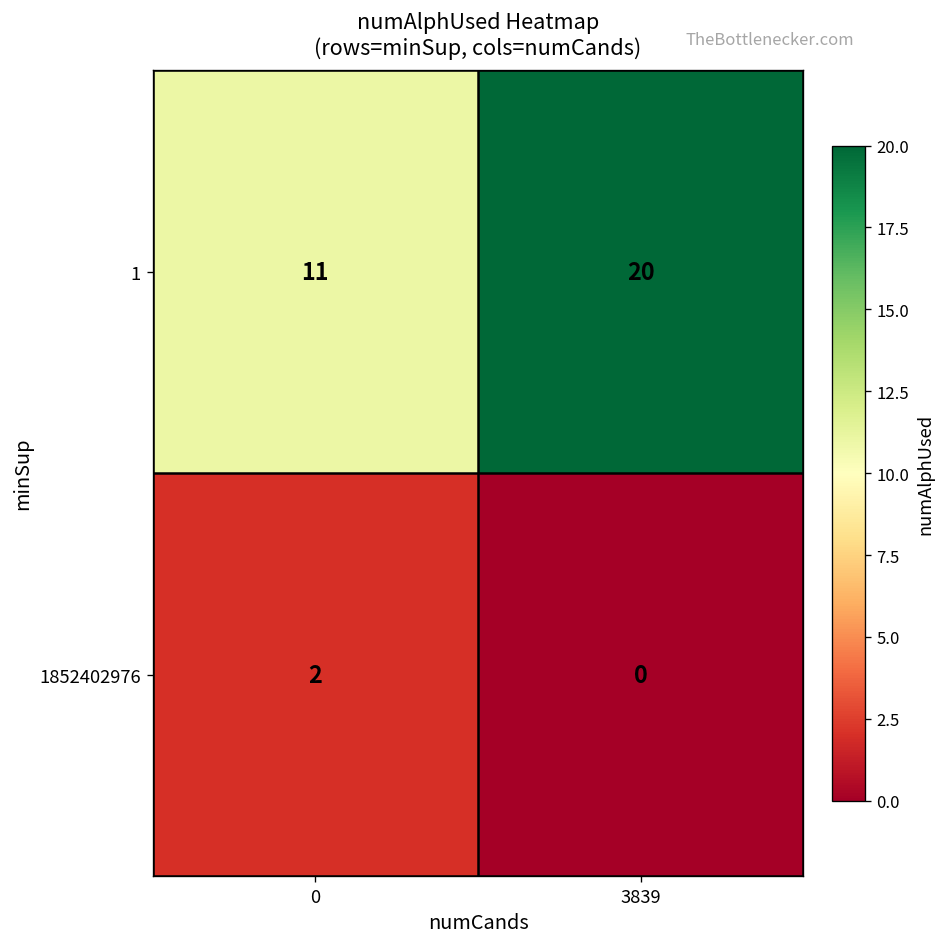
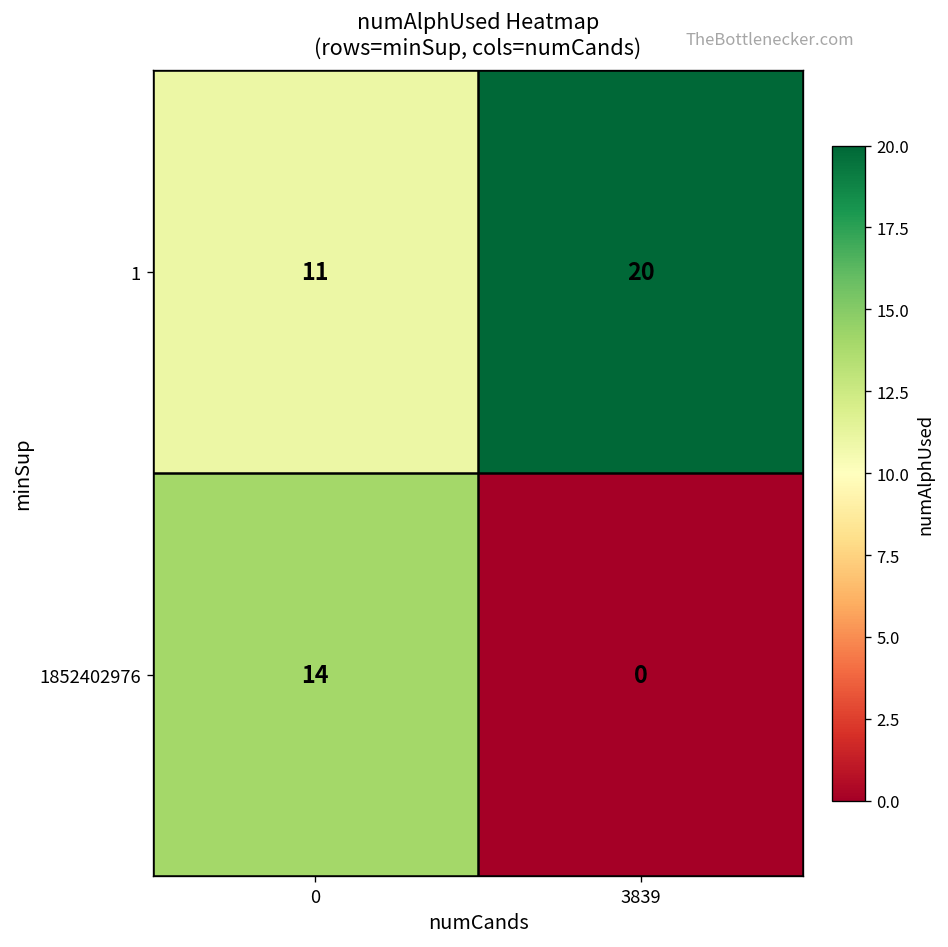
1852402976, 0: 2 -> 14
